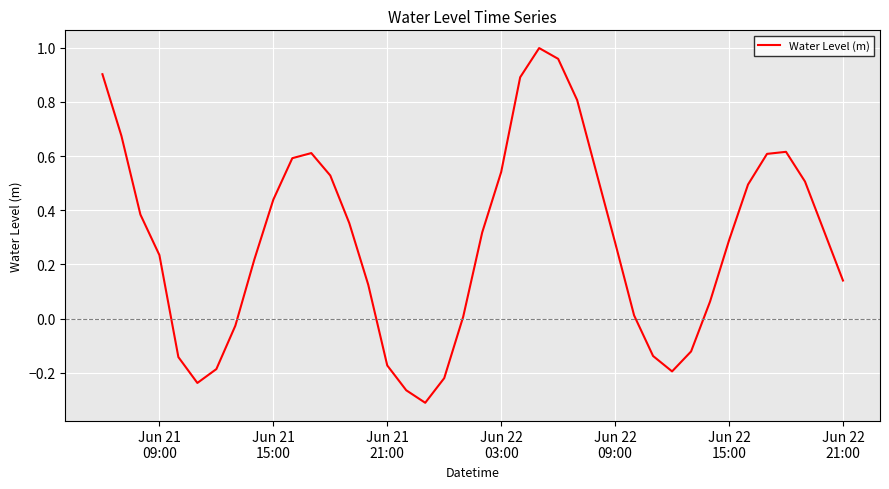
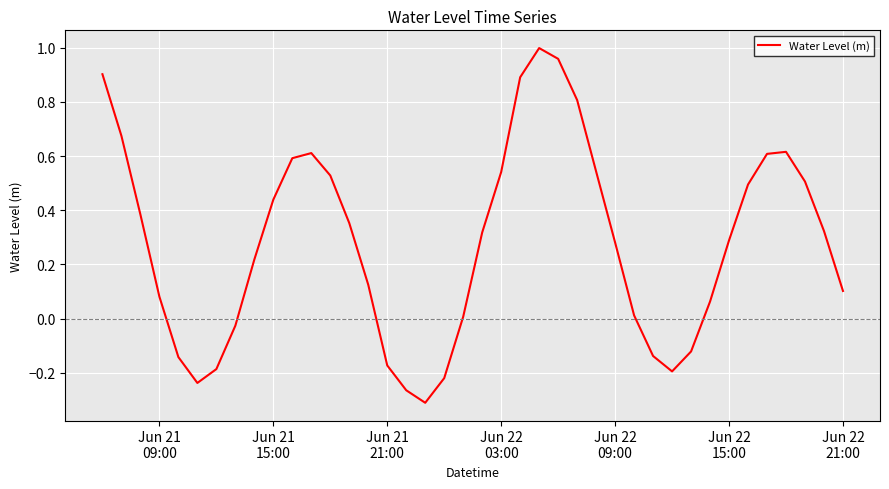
Jun 21 09:00: 0.23 -> 0.08
Jun 22 21:00: 0.14 -> 0.10
